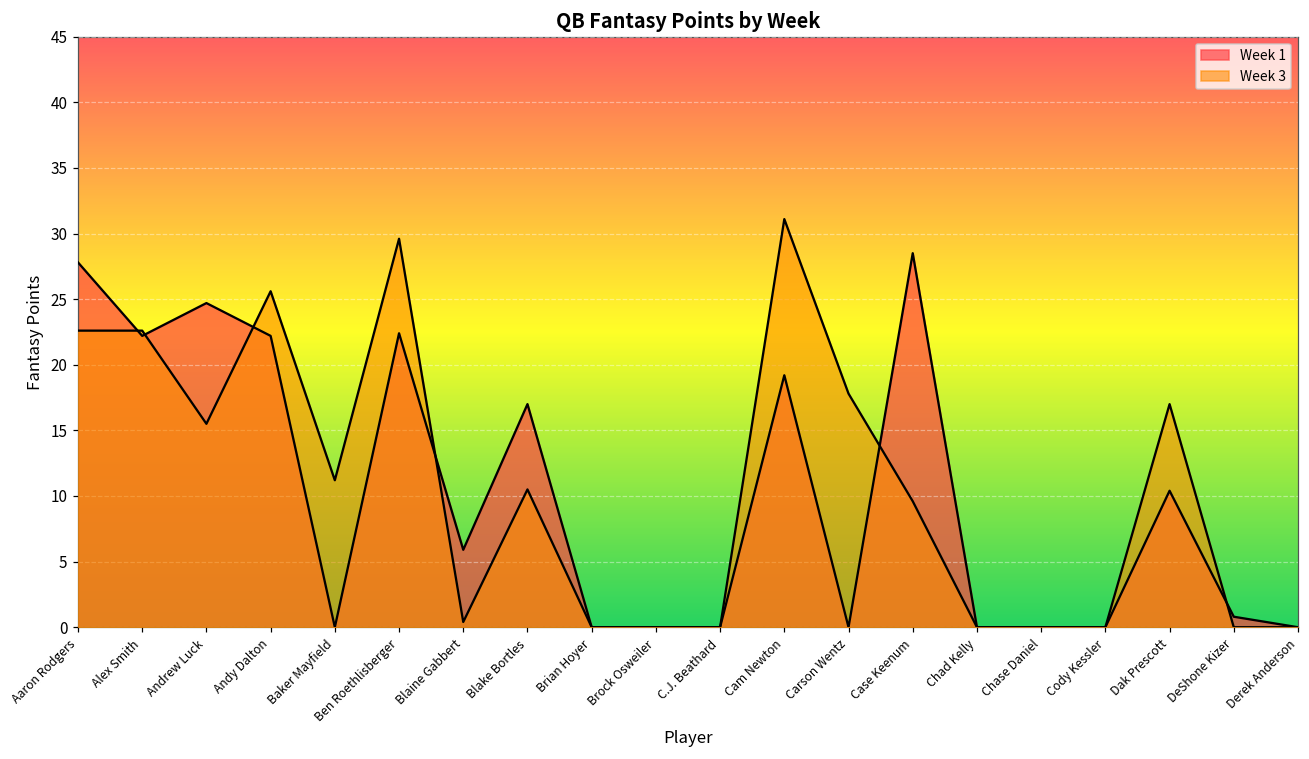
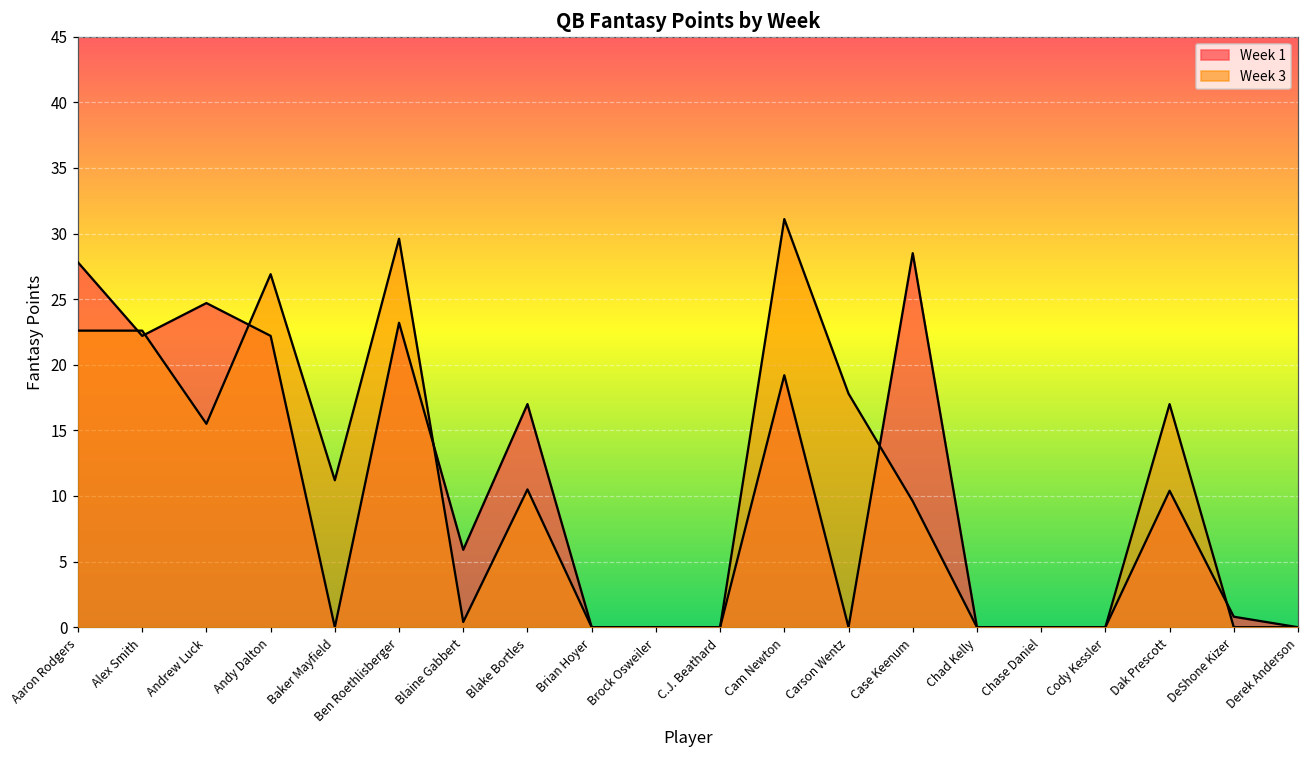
Week 3, Andy Dalton: 25.6 -> 26.9
Week 1, Ben Roethlisberger: 22.4 -> 23.2
